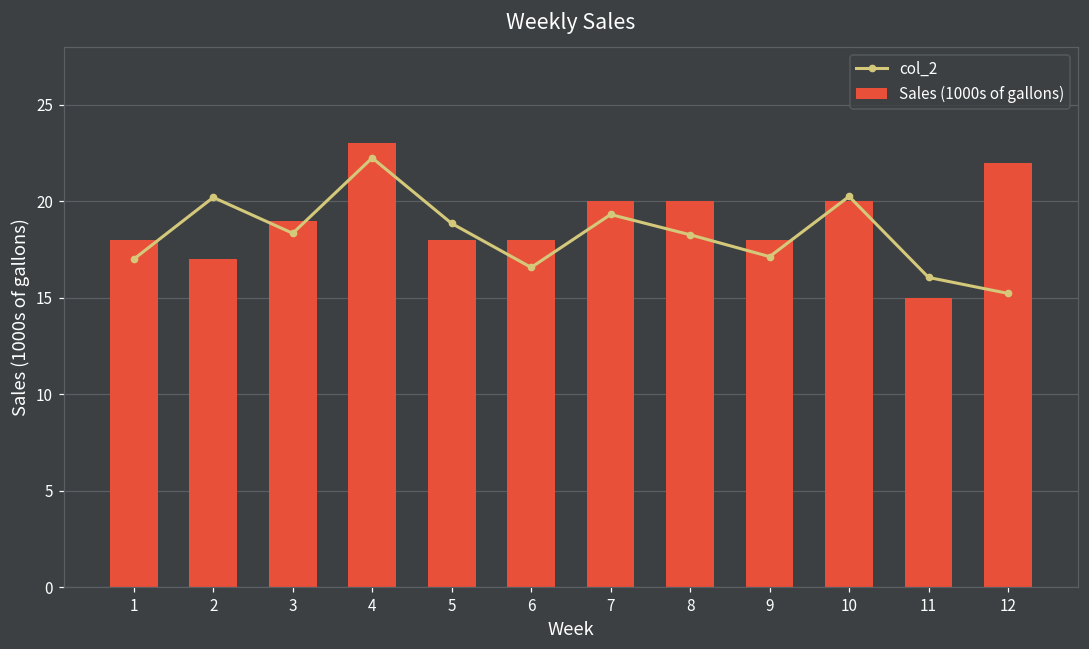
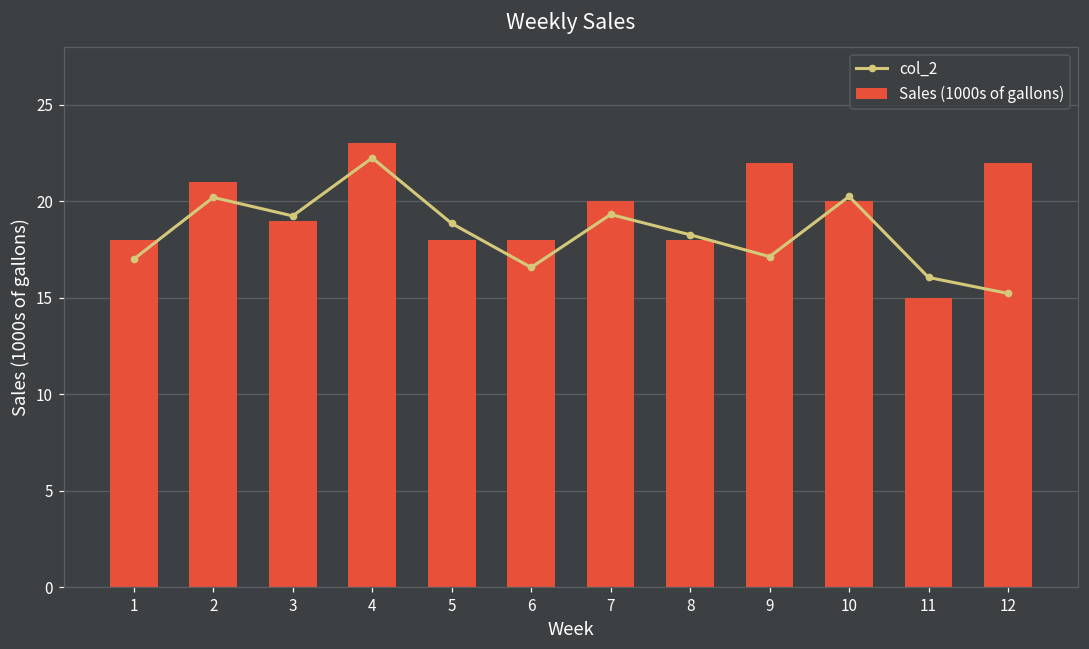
Sales (1000s of gallons), 2: 17 -> 21
col_2, 3: 18.3 -> 19.2
Sales (1000s of gallons), 8: 20 -> 18
Sales (1000s of gallons), 9: 18 -> 22
